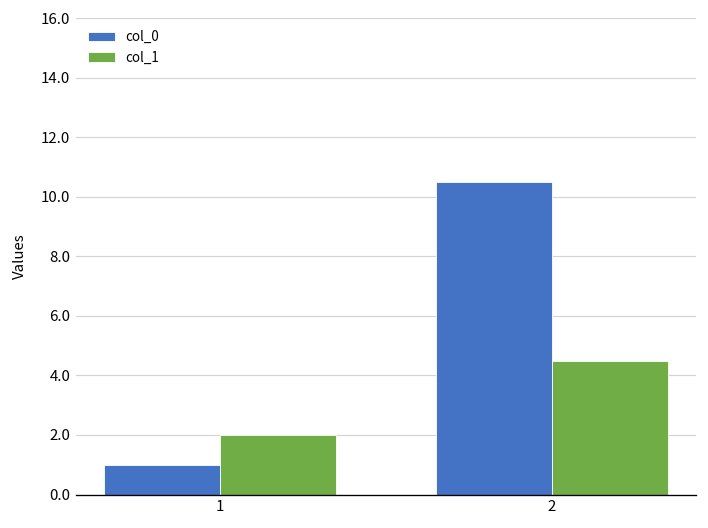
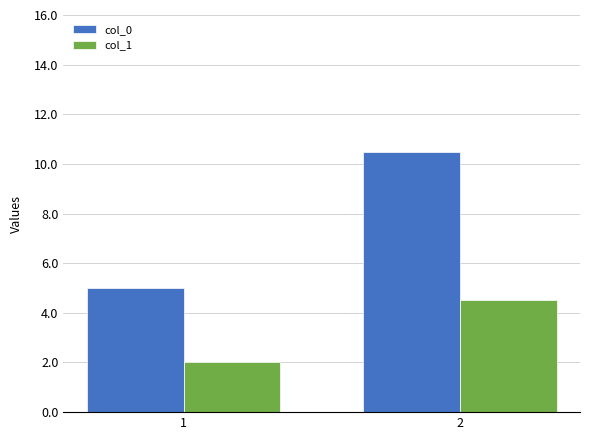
col_0, 1: 1 -> 5
